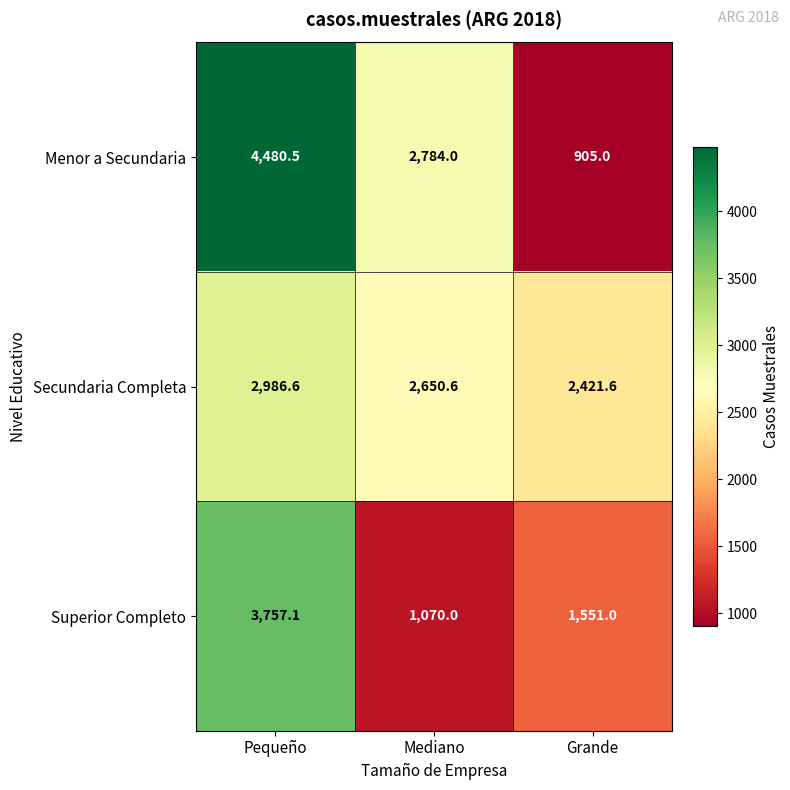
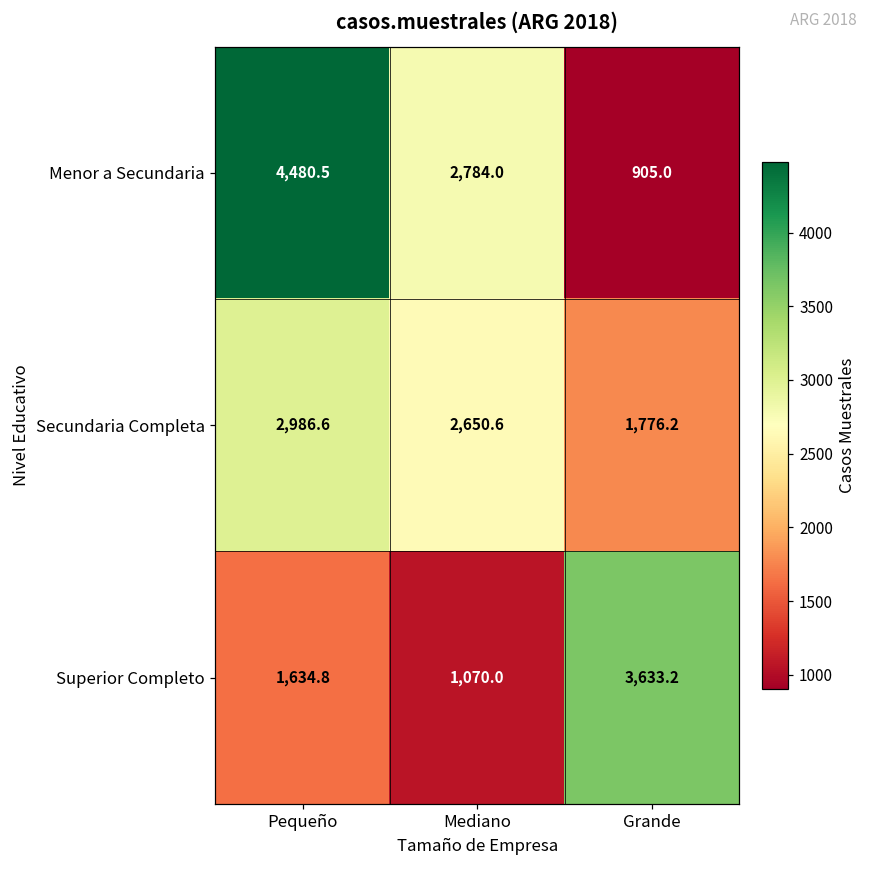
Secundaria Completa, Grande: 2,421.6 -> 1,776.2
Superior Completo, Pequeño: 3,757.1 -> 1,634.8
Superior Completo, Grande: 1,551.0 -> 3,633.2
